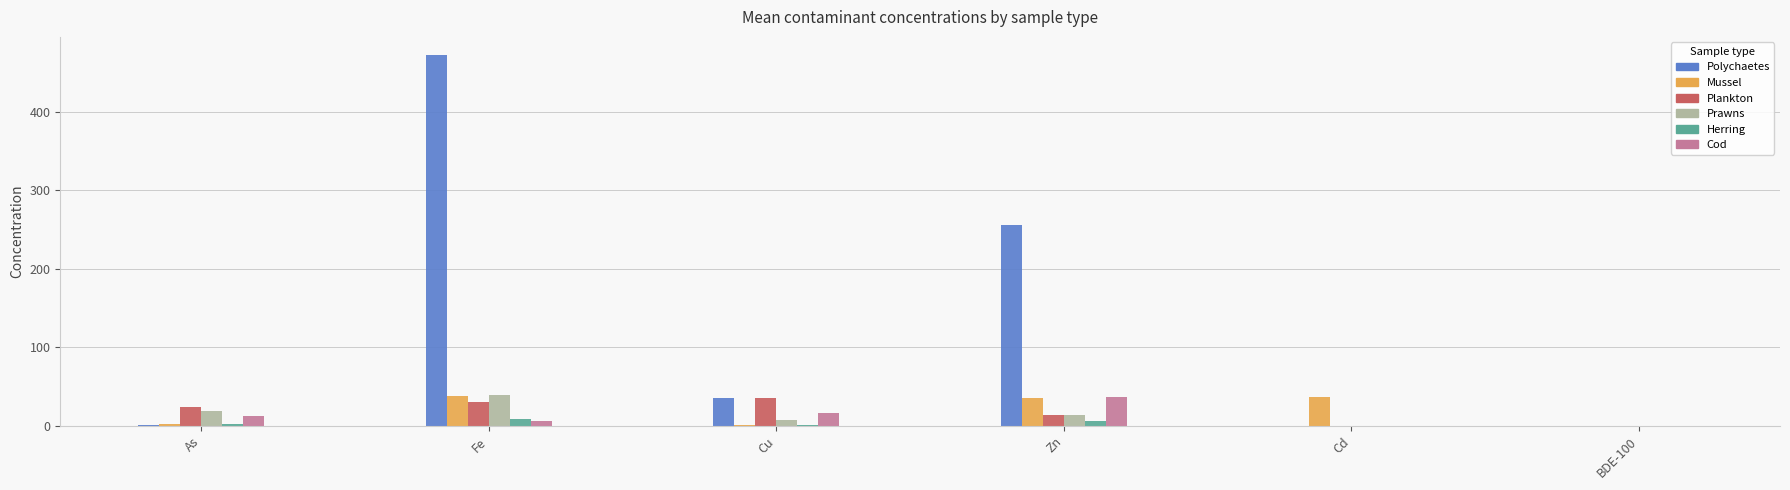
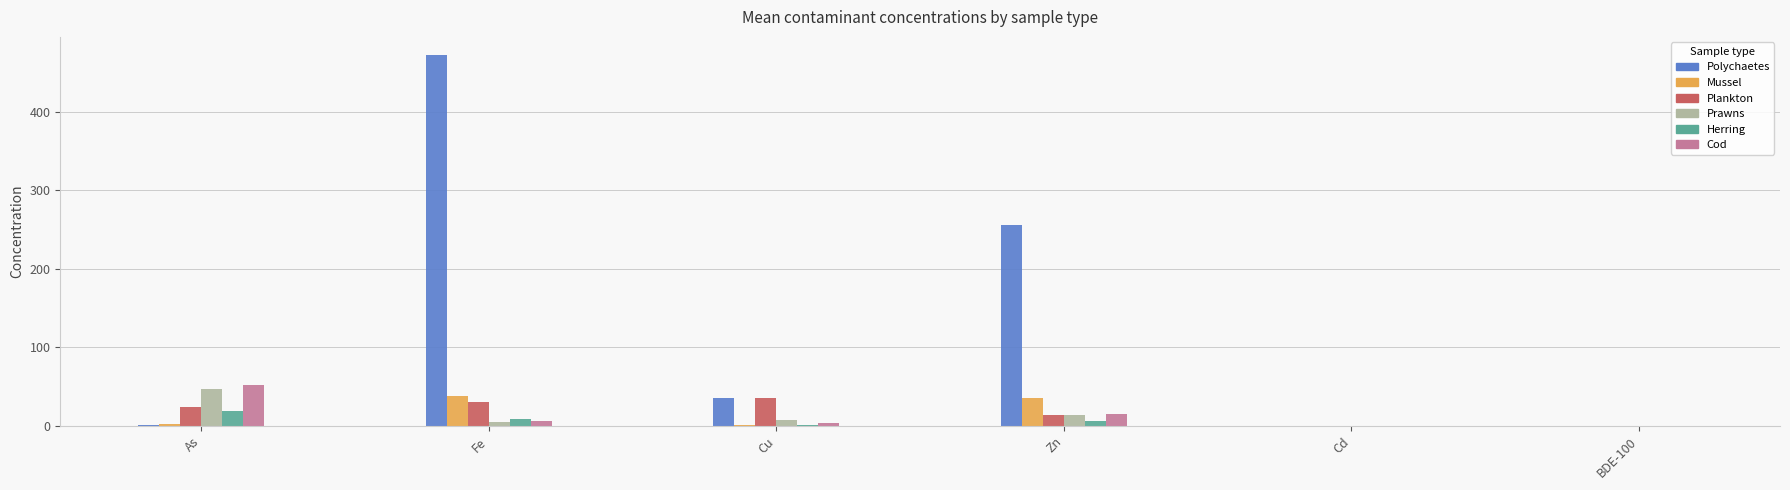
Prawns, As: 20 -> 50
Herring, As: 0 -> 20
Cod, As: 10 -> 50
Prawns, Fe: 40 -> 10
Cod, Cu: 20 -> 0
Cod, Zn: 40 -> 20
Mussel, Cd: 40 -> 0
